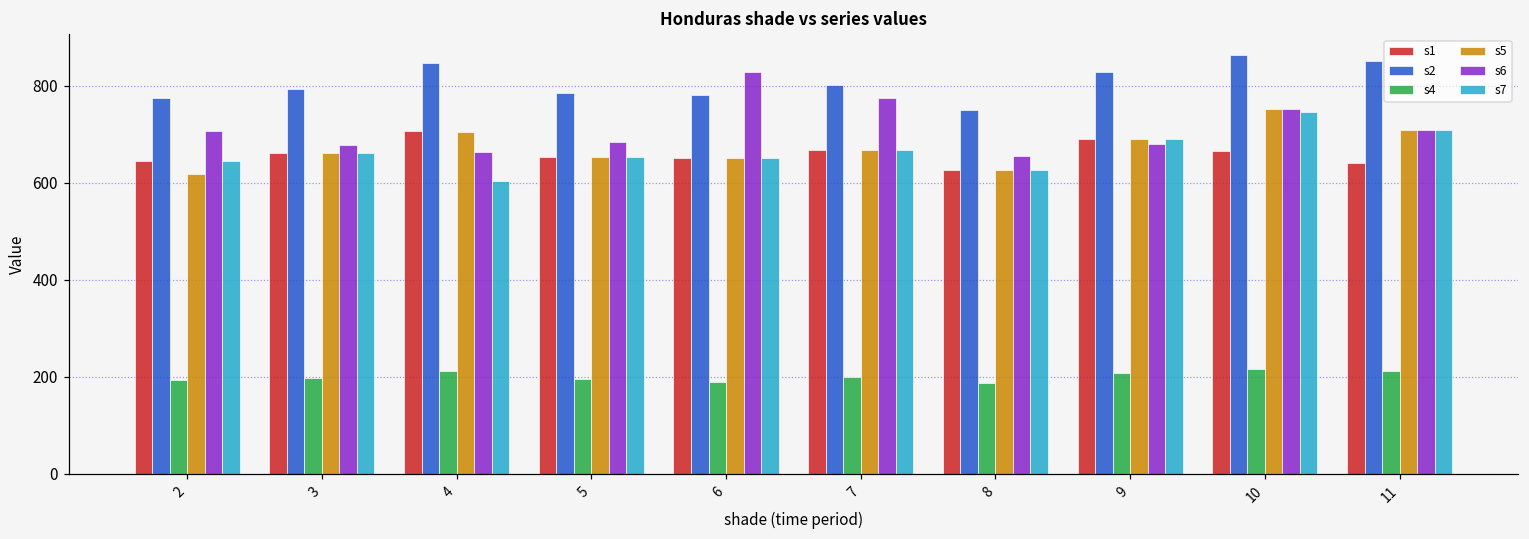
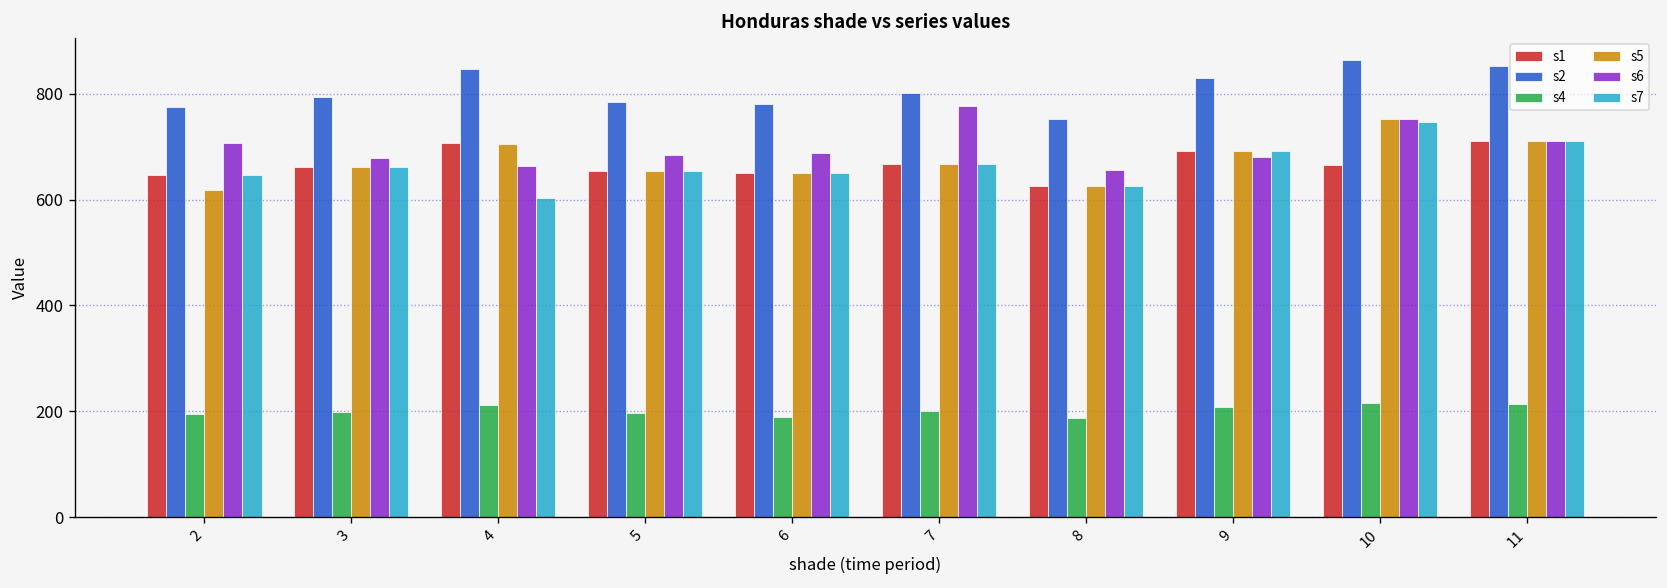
s6, 6: 830 -> 690
s1, 11: 640 -> 710
